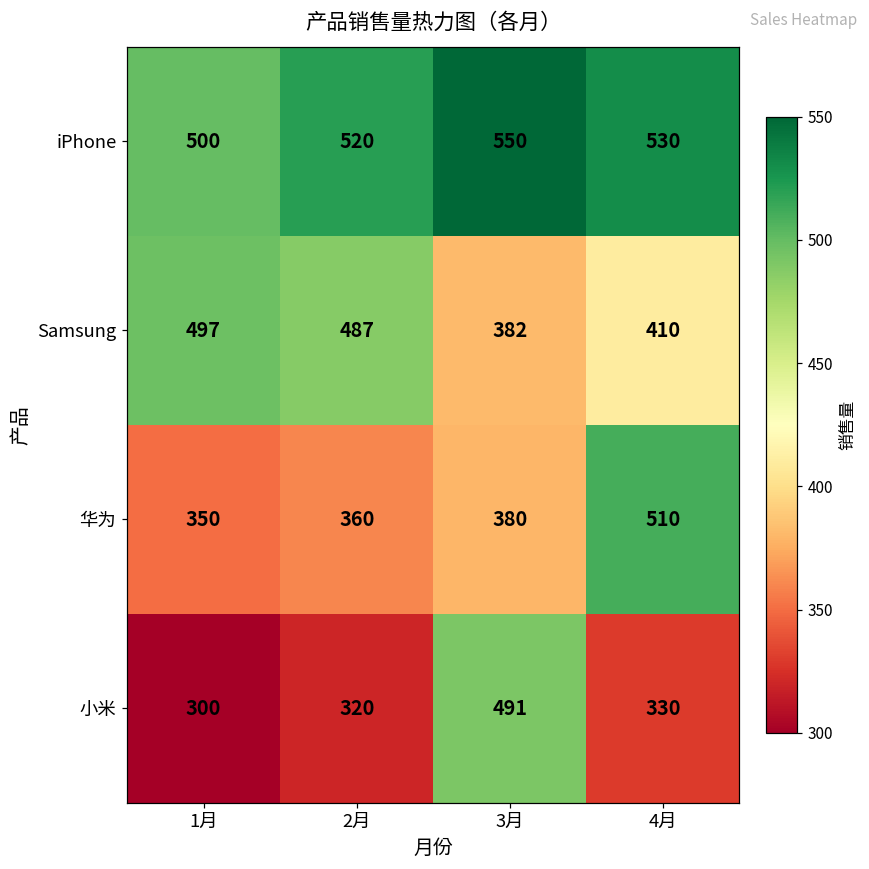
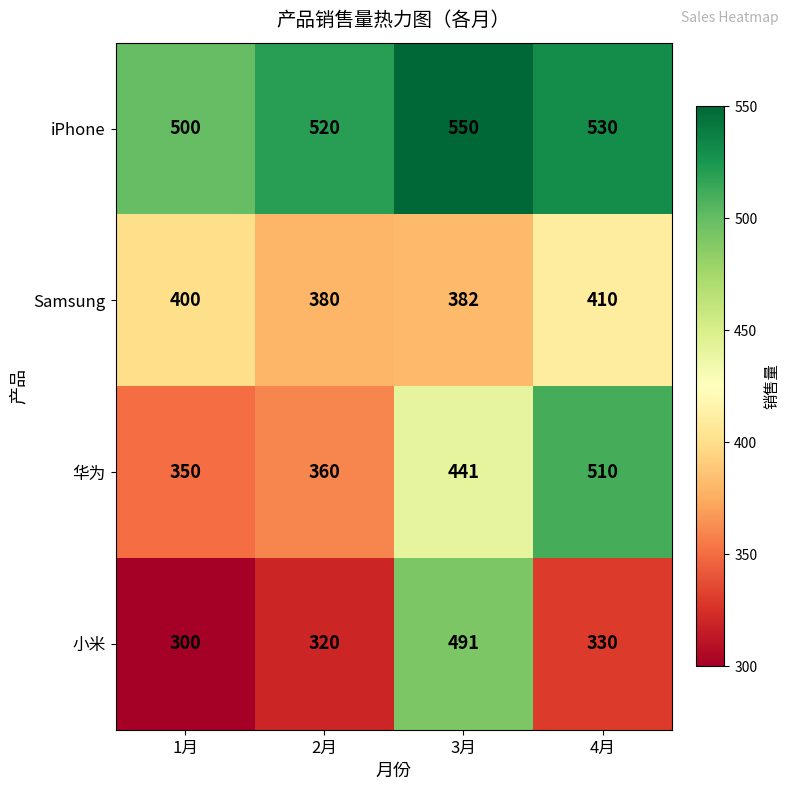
Samsung, 1月: 497 -> 400
Samsung, 2月: 487 -> 380
华为, 3月: 380 -> 441
